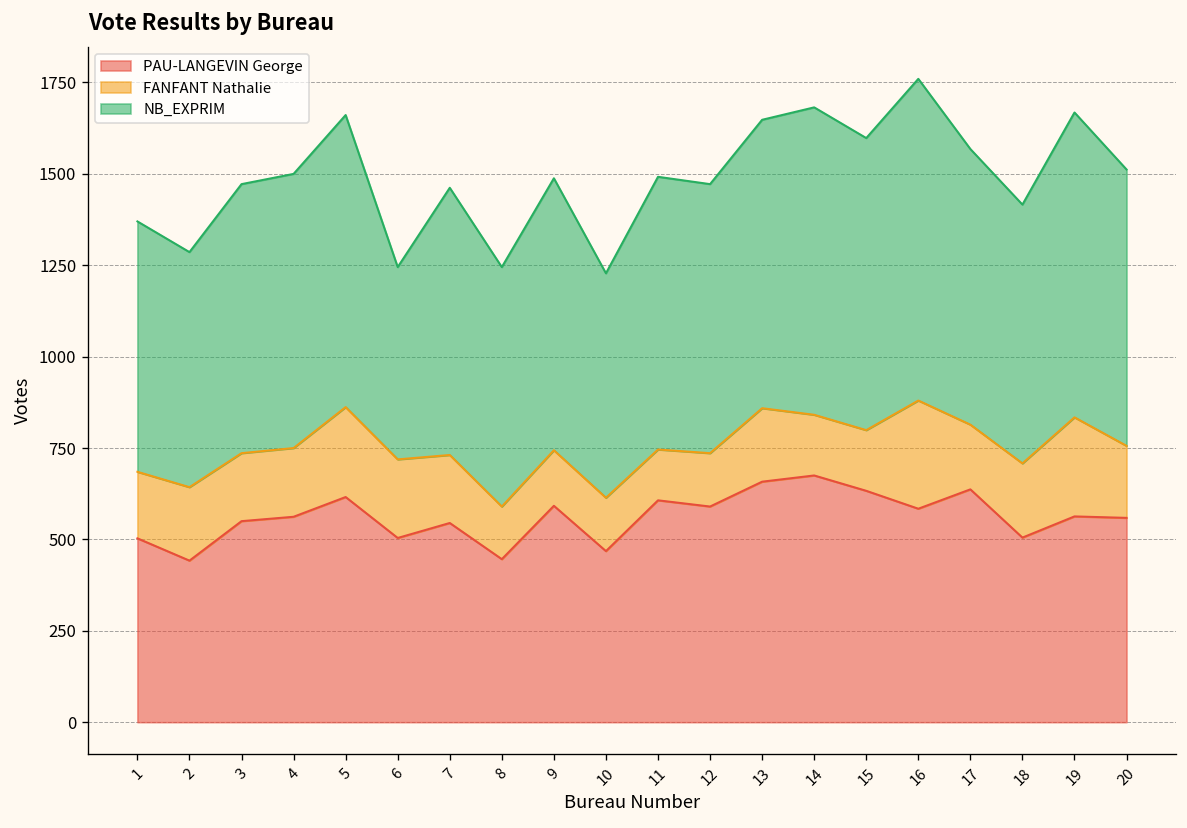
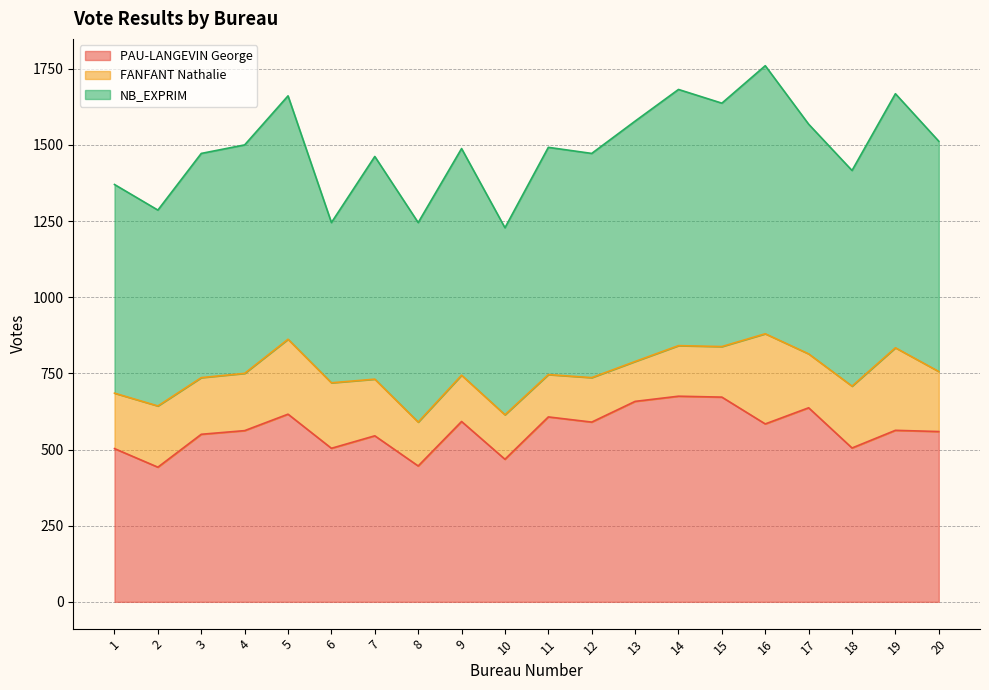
FANFANT Nathalie, 13: 200 -> 130
PAU-LANGEVIN George, 15: 630 -> 670
